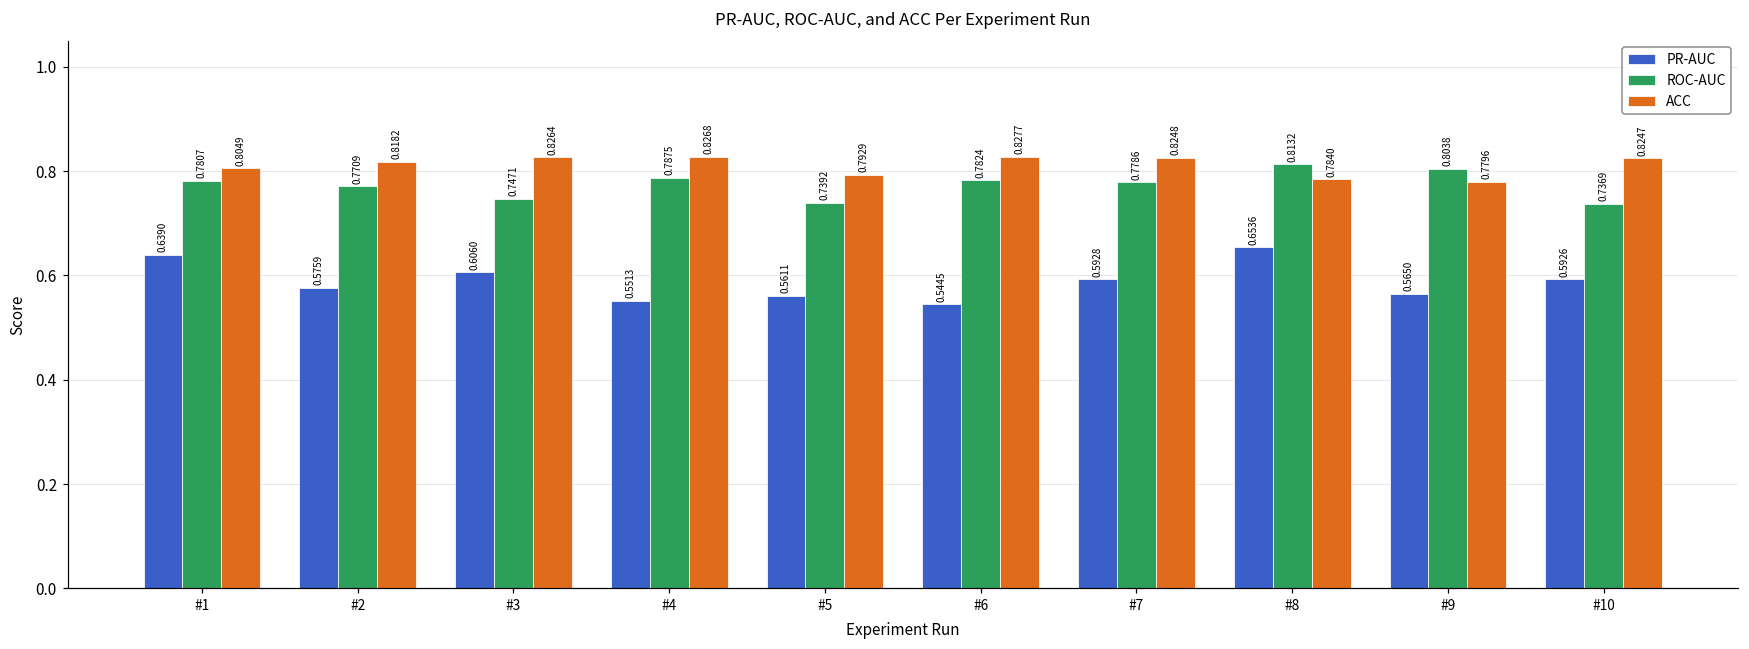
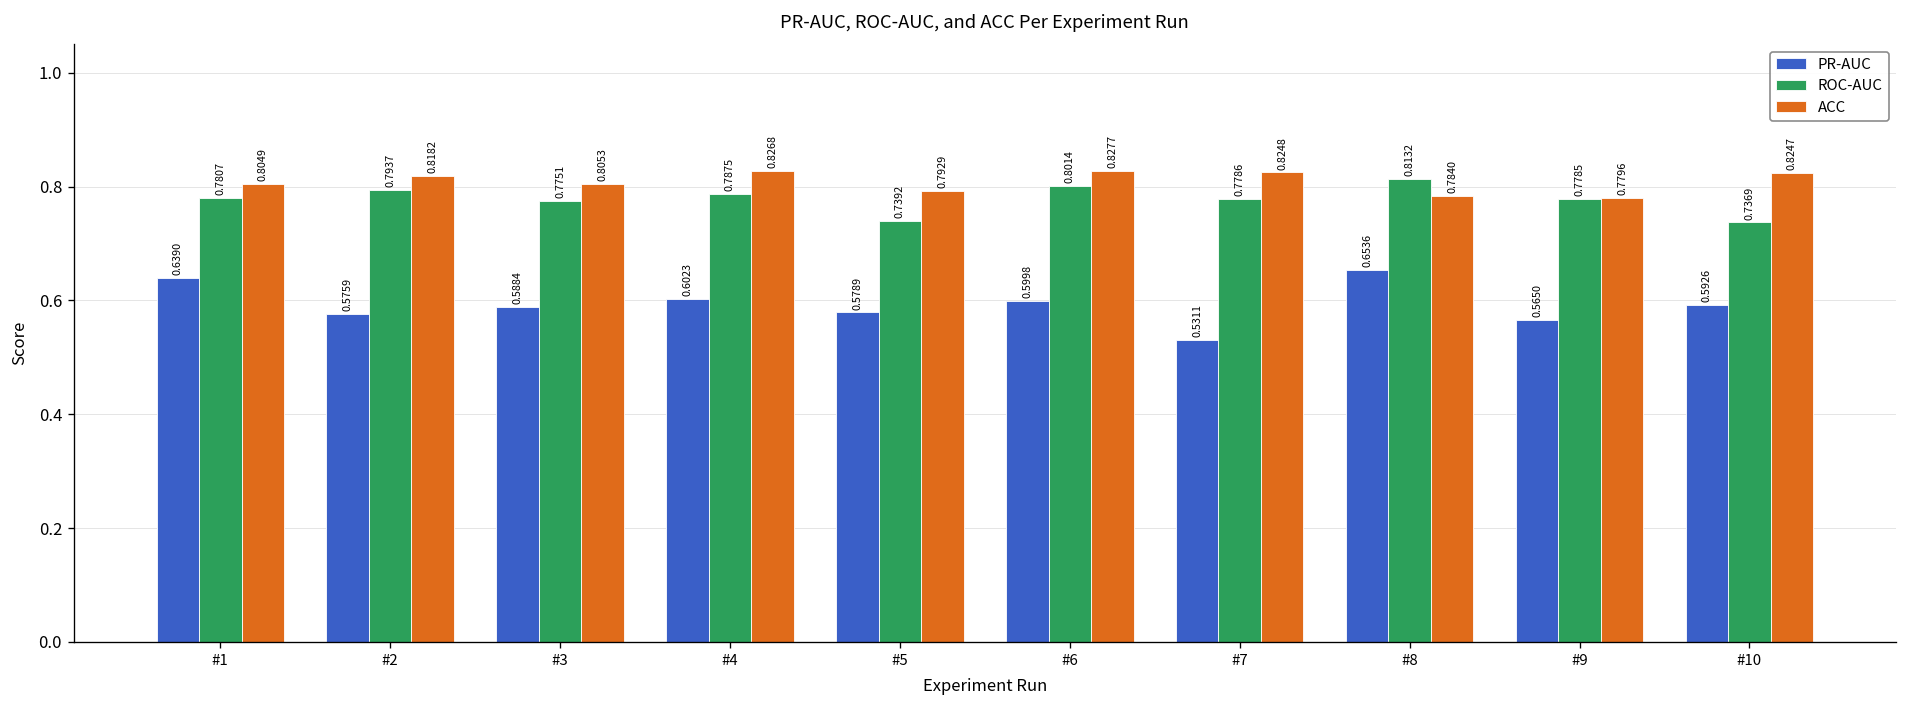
ROC-AUC, #2: 0.7709 -> 0.7937
PR-AUC, #3: 0.6060 -> 0.5884
ROC-AUC, #3: 0.7471 -> 0.7751
ACC, #3: 0.8264 -> 0.8053
PR-AUC, #4: 0.5513 -> 0.6023
PR-AUC, #5: 0.5611 -> 0.5789
PR-AUC, #6: 0.5445 -> 0.5998
ROC-AUC, #6: 0.7824 -> 0.8014
PR-AUC, #7: 0.5928 -> 0.5311
ROC-AUC, #9: 0.8038 -> 0.7785
